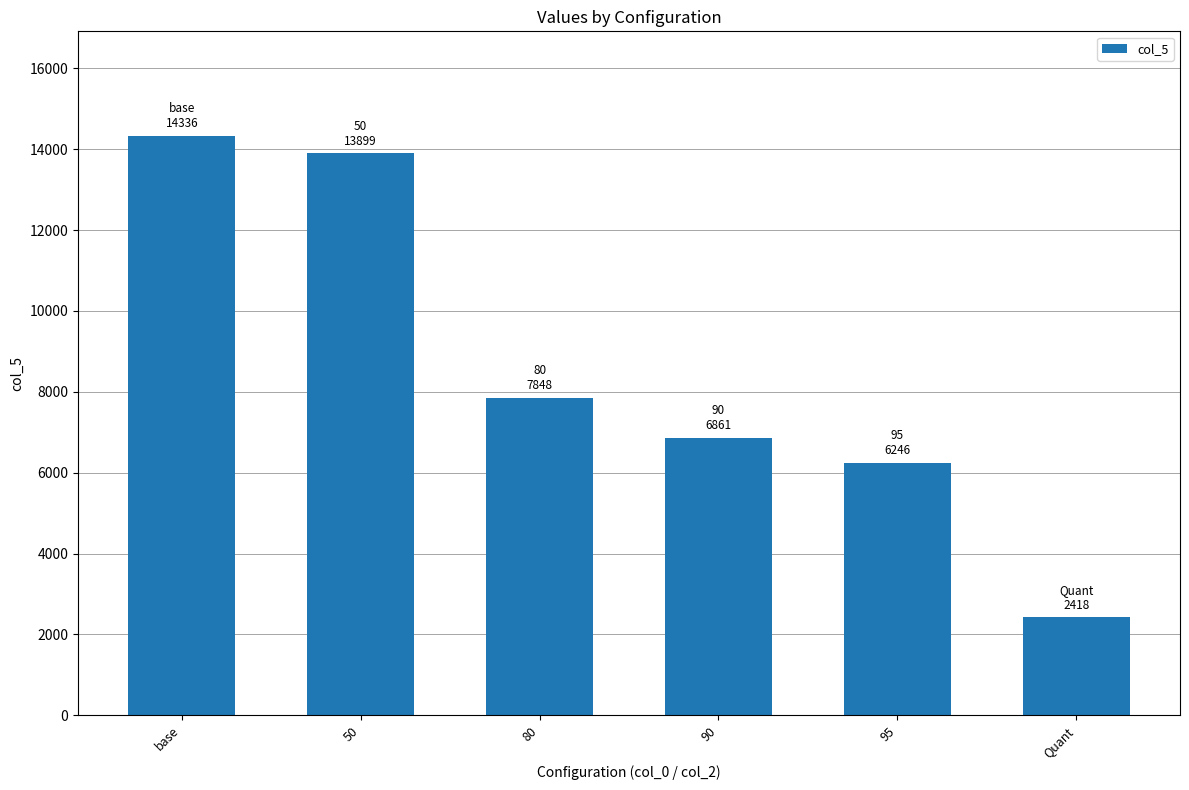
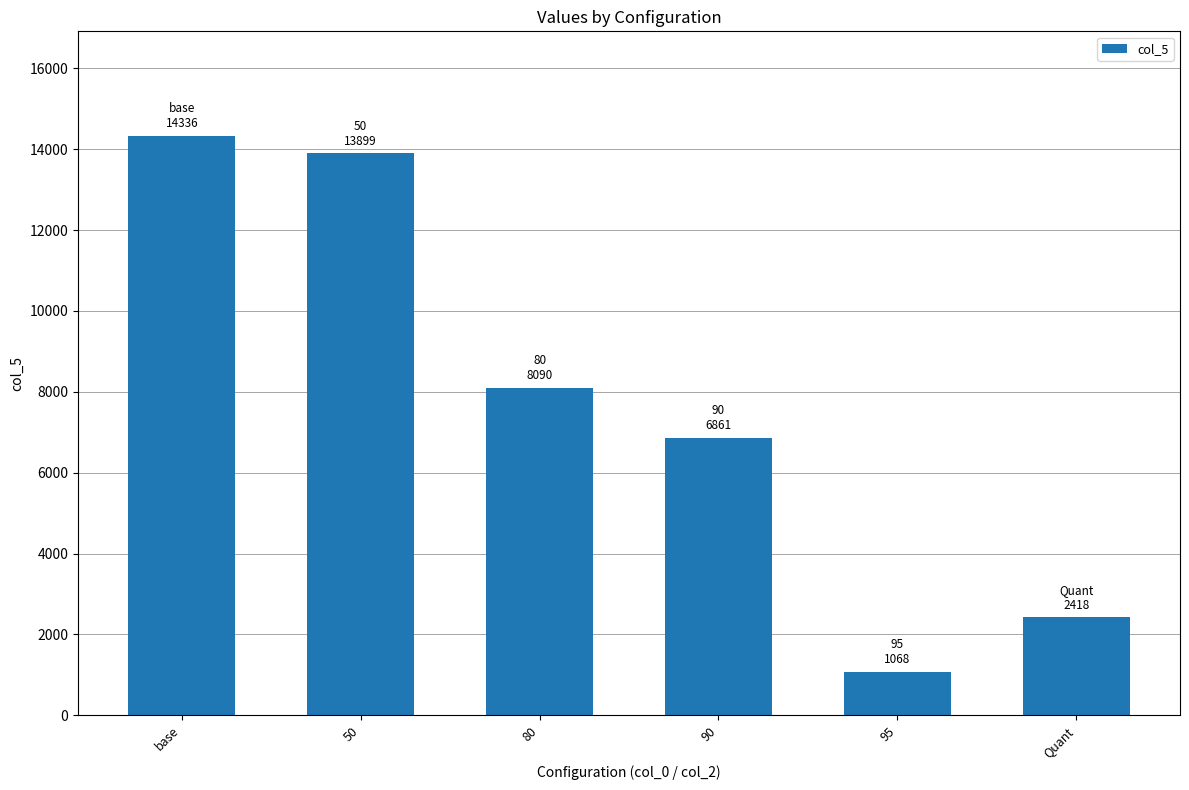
80: 7848 -> 8090
95: 6246 -> 1068
